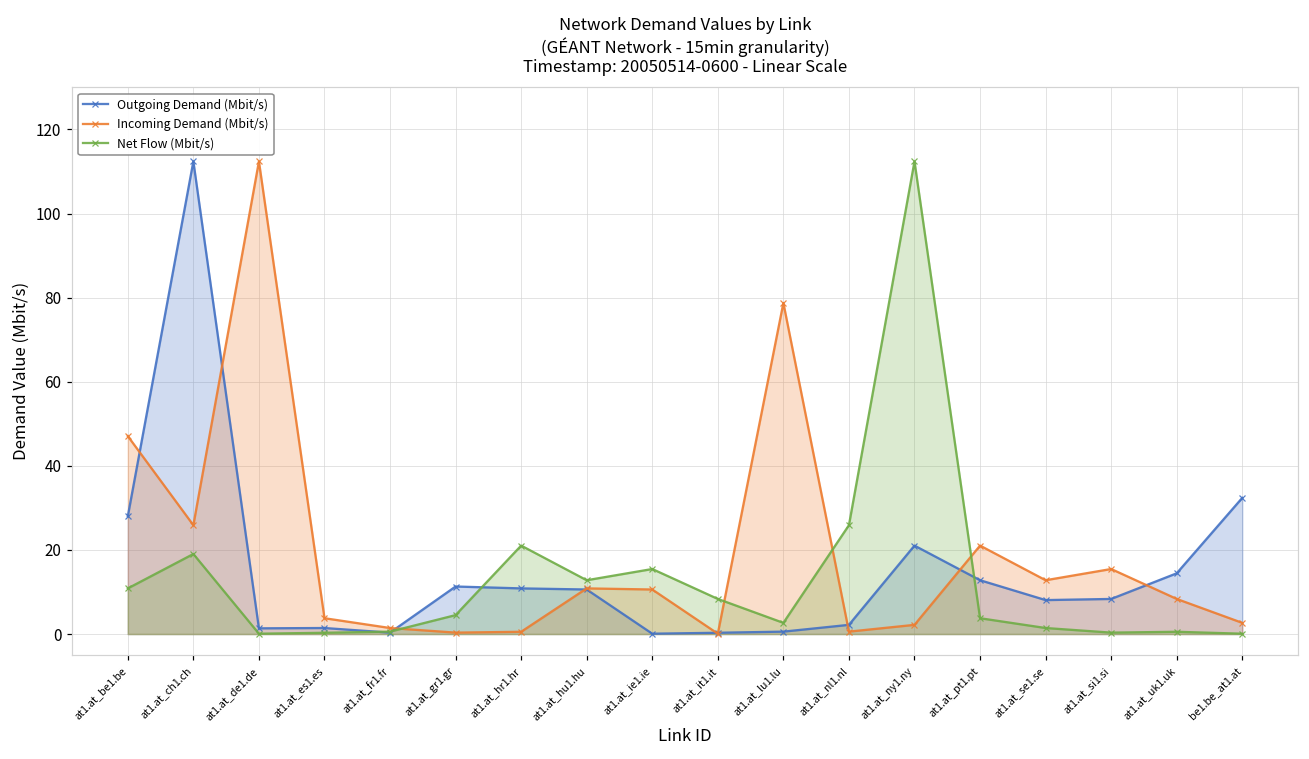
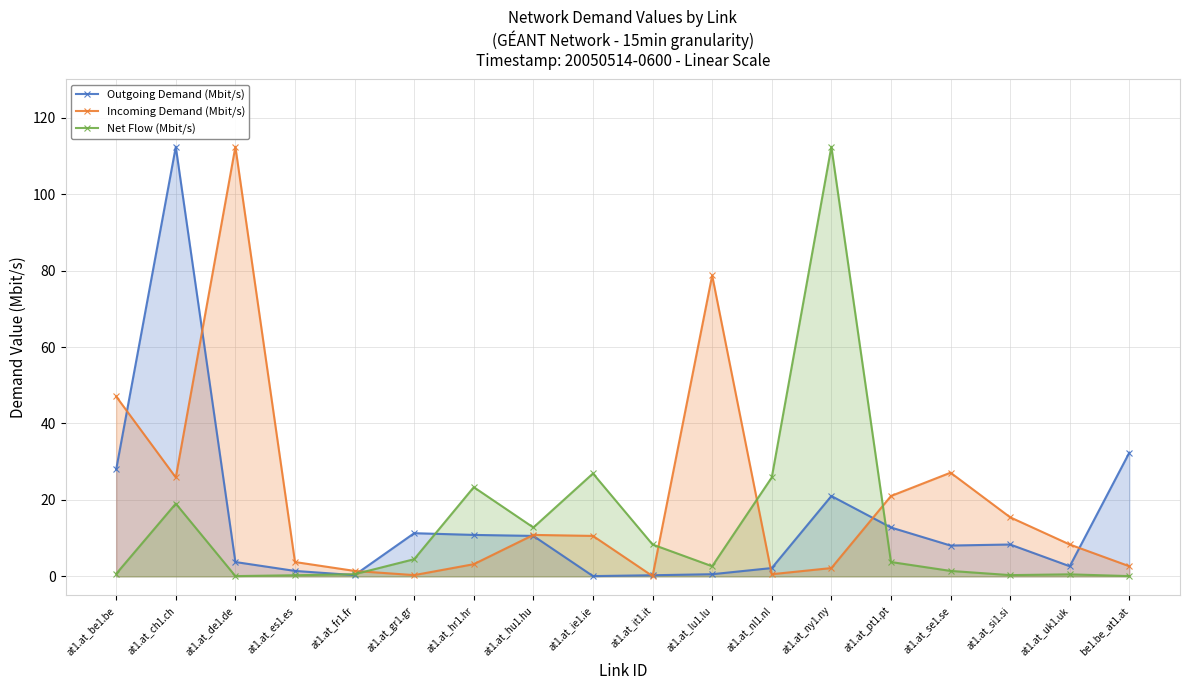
Net Flow (Mbit/s), at1.at_be1.be: 11 -> 1
Outgoing Demand (Mbit/s), at1.at_de1.de: 1 -> 4
Incoming Demand (Mbit/s), at1.at_hr1.hr: 1 -> 3
Net Flow (Mbit/s), at1.at_hr1.hr: 21 -> 23
Net Flow (Mbit/s), at1.at_ie1.ie: 15 -> 27
Incoming Demand (Mbit/s), at1.at_se1.se: 13 -> 27
Outgoing Demand (Mbit/s), at1.at_uk1.uk: 14 -> 3
